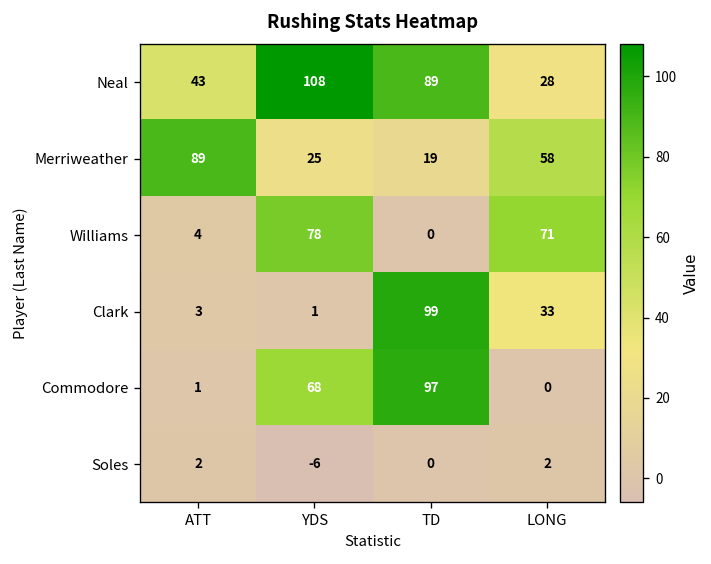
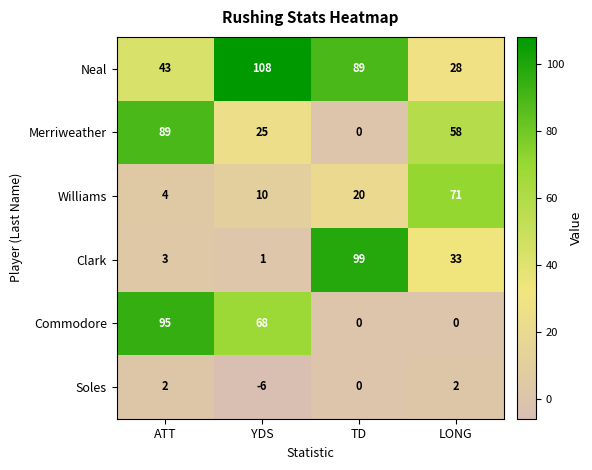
Merriweather, TD: 19 -> 0
Williams, YDS: 78 -> 10
Williams, TD: 0 -> 20
Commodore, ATT: 1 -> 95
Commodore, TD: 97 -> 0
